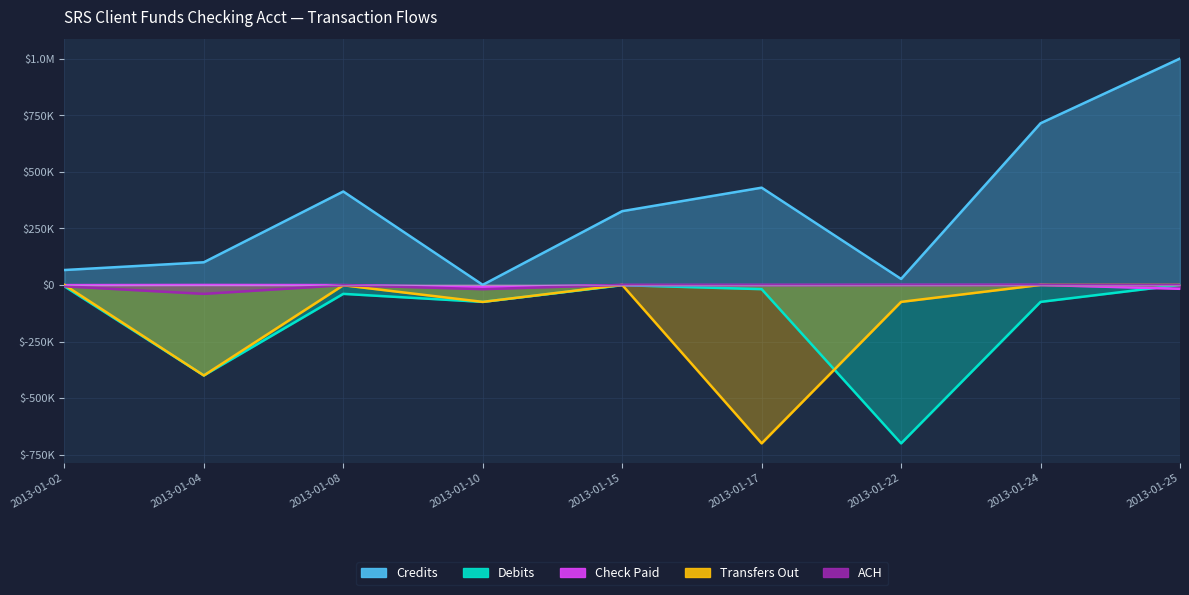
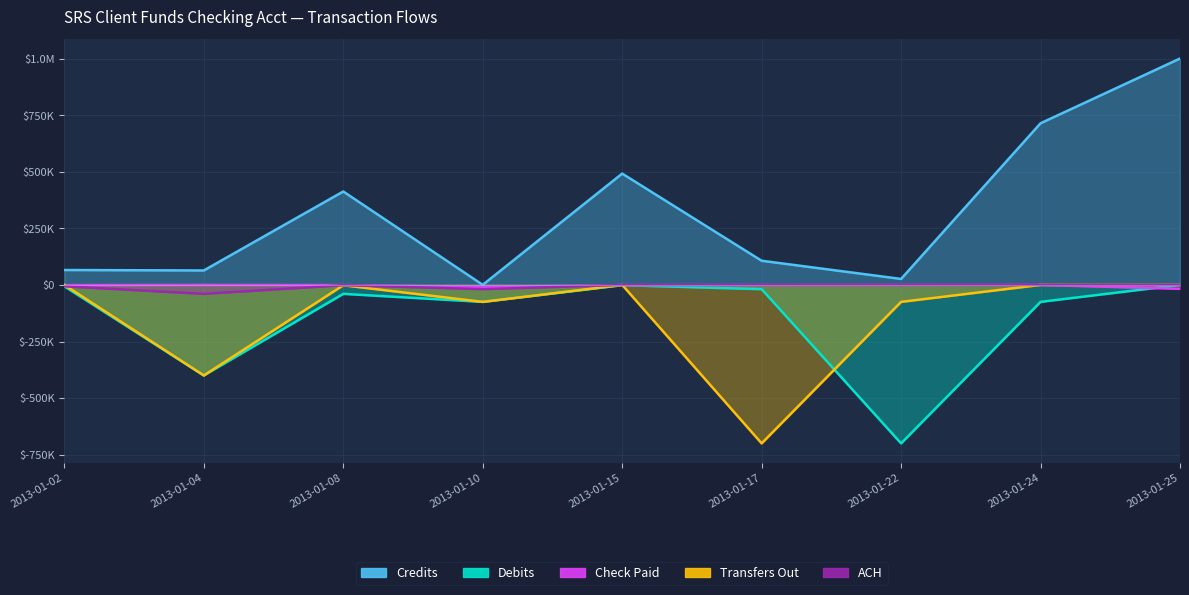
Credits, 2013-01-04: $100000 -> $60000
Credits, 2013-01-15: $330000 -> $490000
Credits, 2013-01-17: $430000 -> $110000
